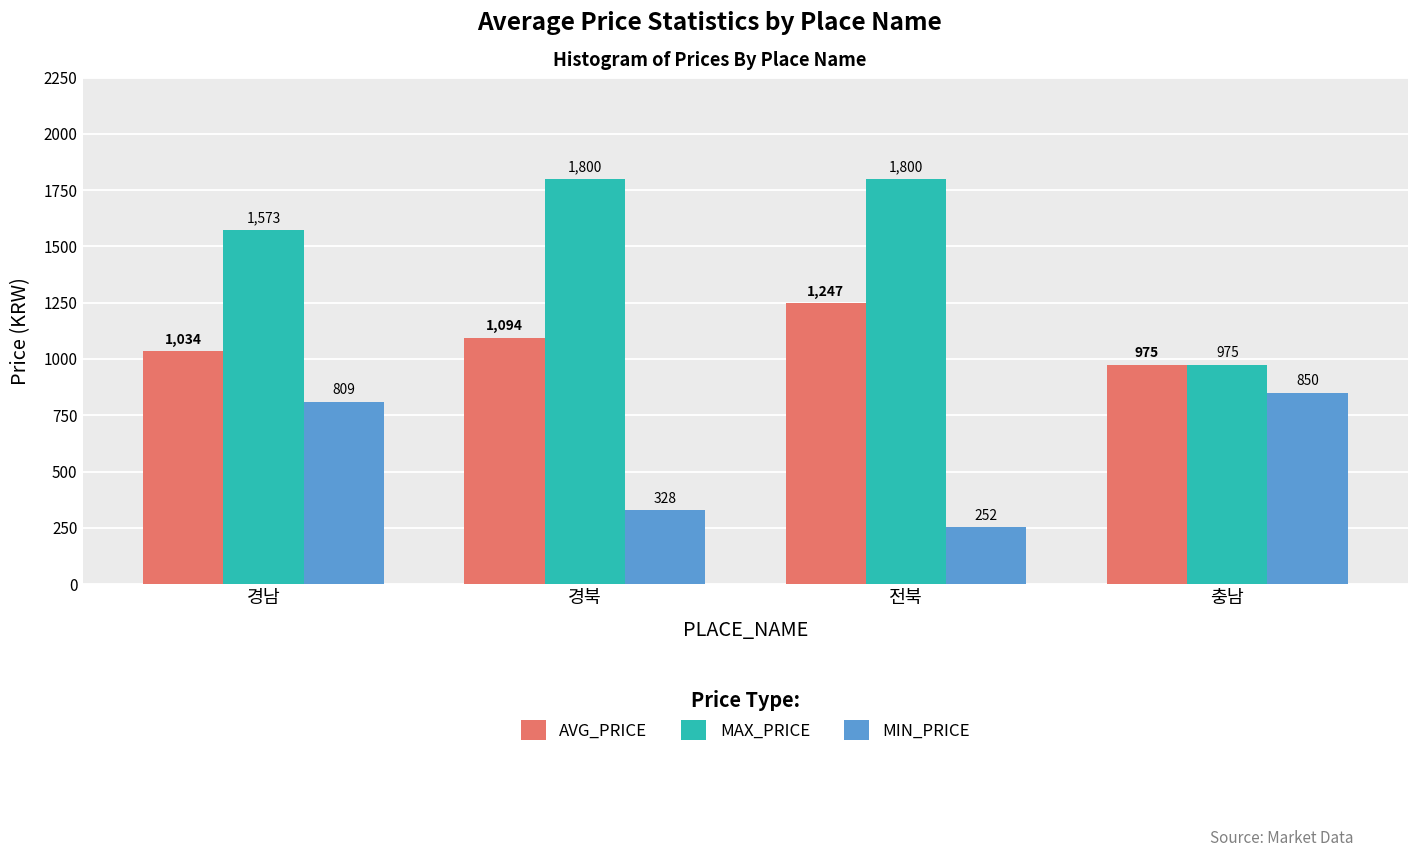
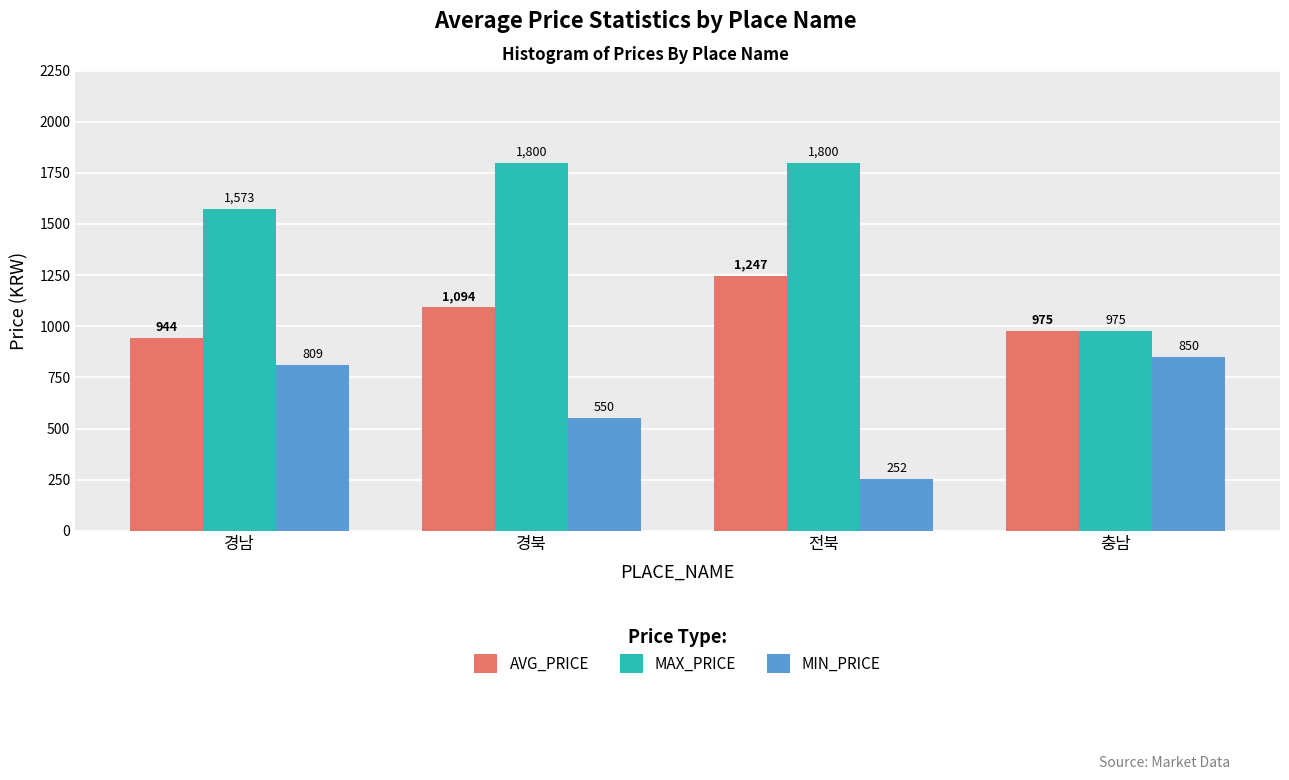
AVG_PRICE, 경남: 1,034 -> 944
MIN_PRICE, 경북: 328 -> 550
